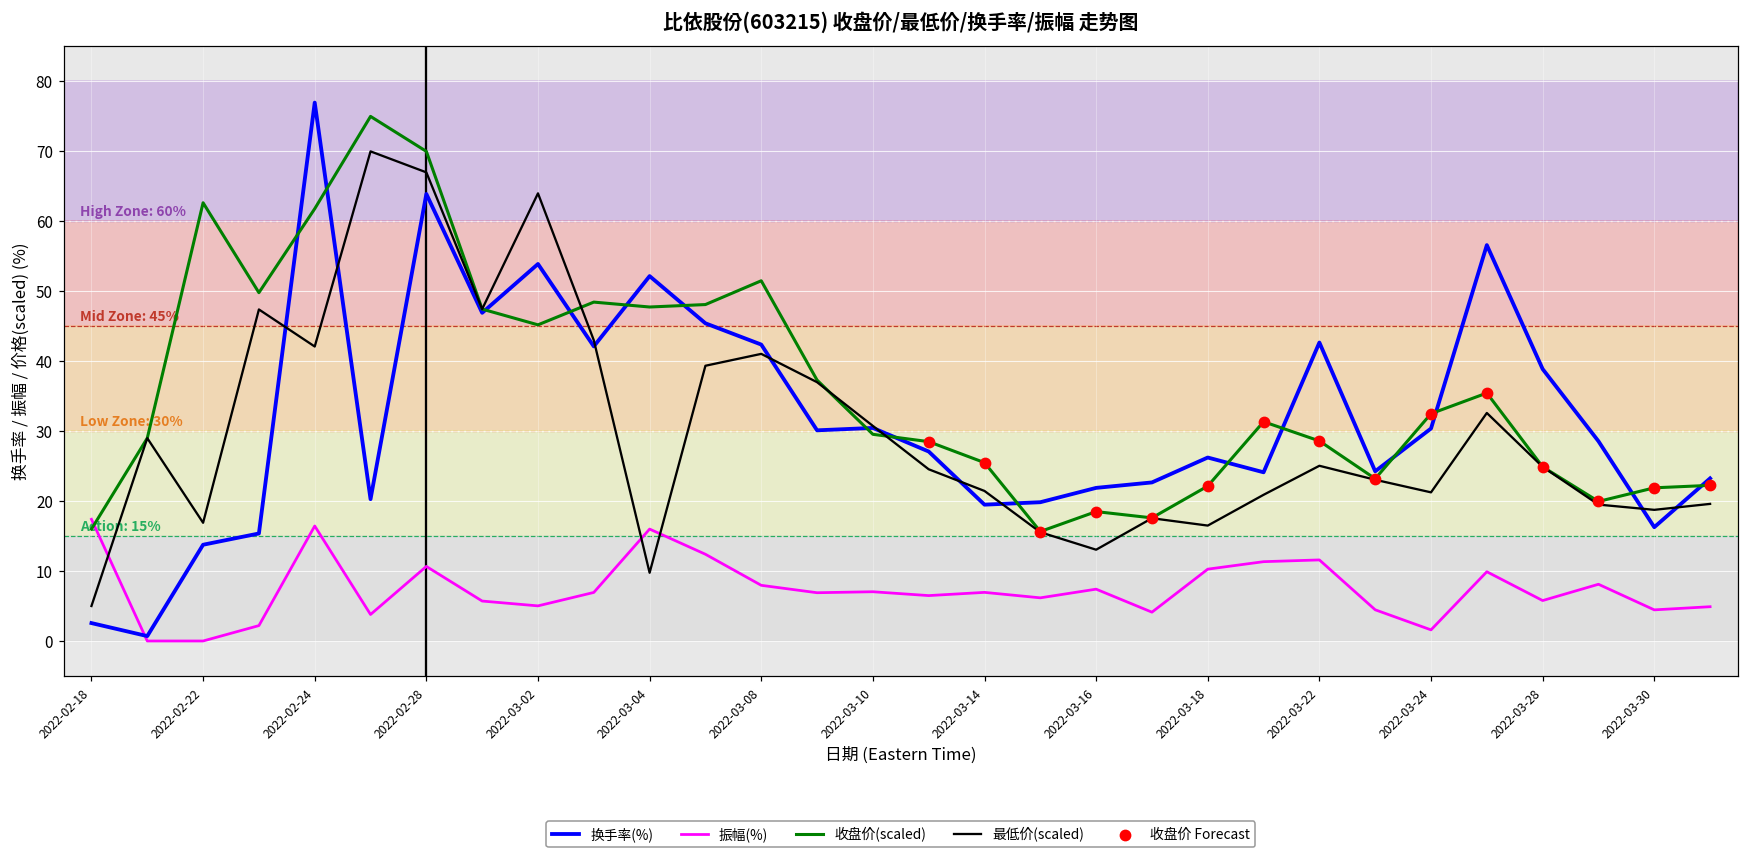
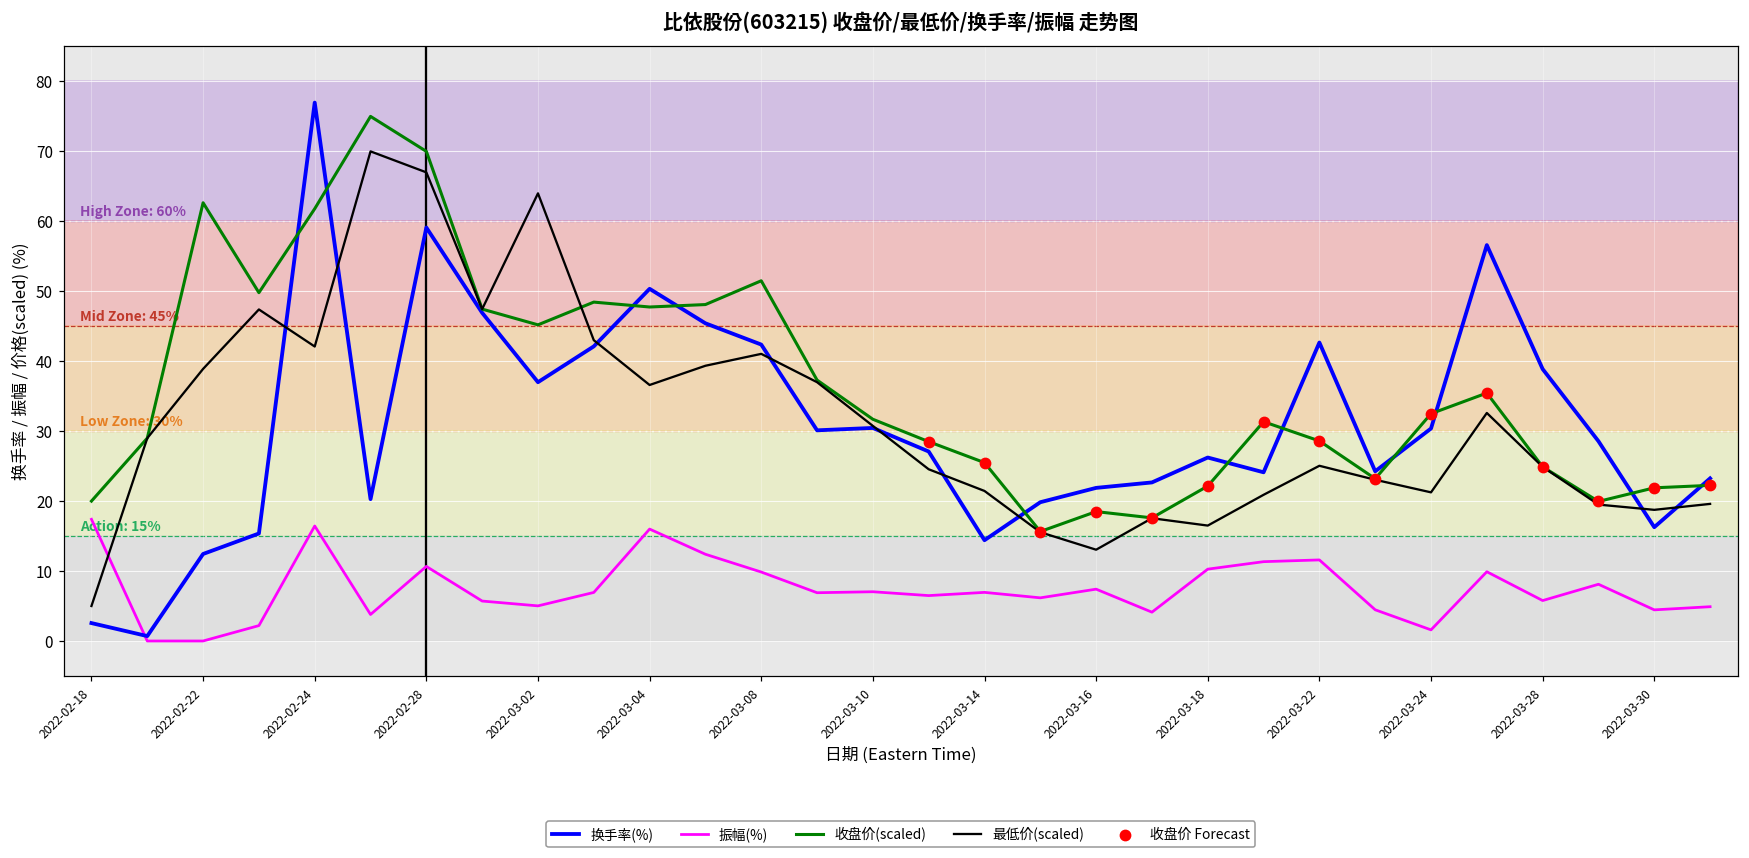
收盘价(scaled), 2022-02-18: 16 -> 20
换手率(%), 2022-02-22: 14 -> 12
最低价(scaled), 2022-02-22: 17 -> 39
换手率(%), 2022-02-28: 64 -> 59
换手率(%), 2022-03-02: 54 -> 37
换手率(%), 2022-03-04: 52 -> 50
最低价(scaled), 2022-03-04: 10 -> 37
振幅(%), 2022-03-08: 8 -> 10
收盘价(scaled), 2022-03-10: 30 -> 32
换手率(%), 2022-03-14: 19 -> 14
